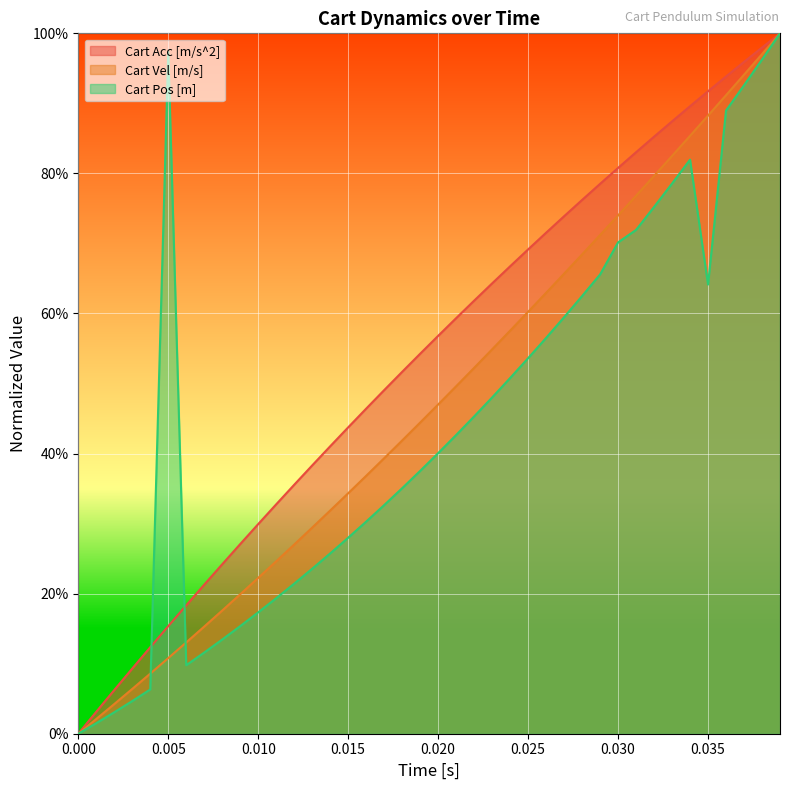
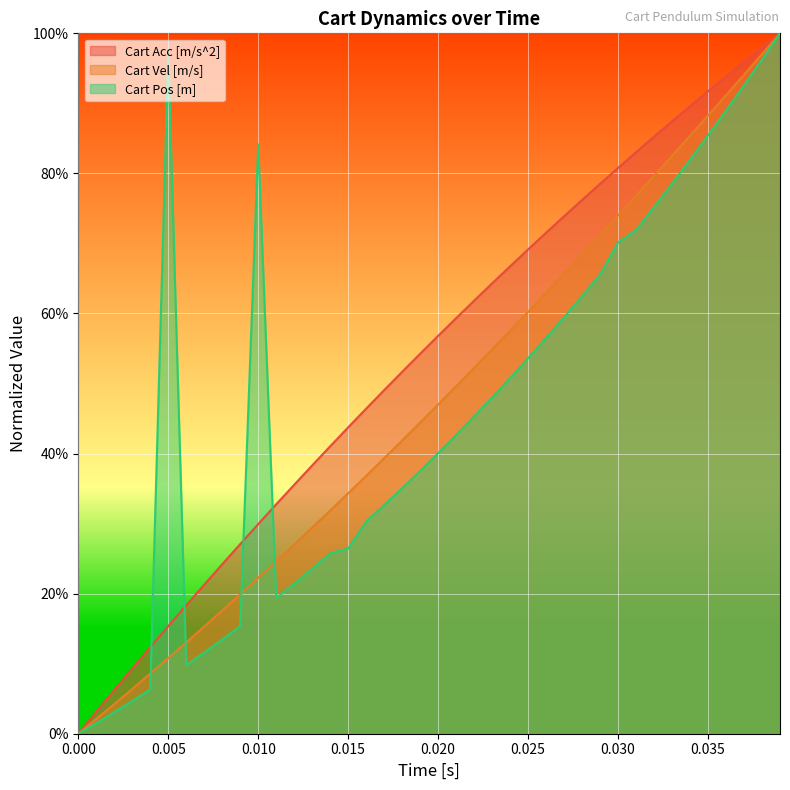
Cart Pos [m], 0.010: 17% -> 84%
Cart Pos [m], 0.015: 28% -> 26%
Cart Pos [m], 0.035: 64% -> 85%
